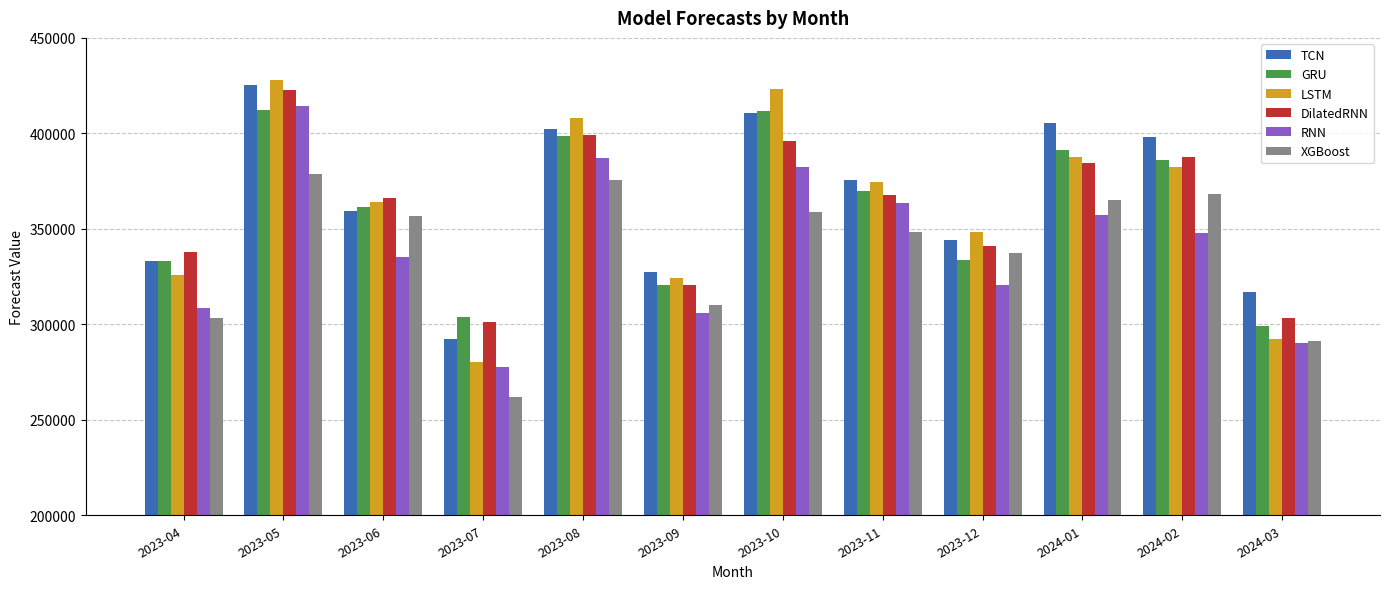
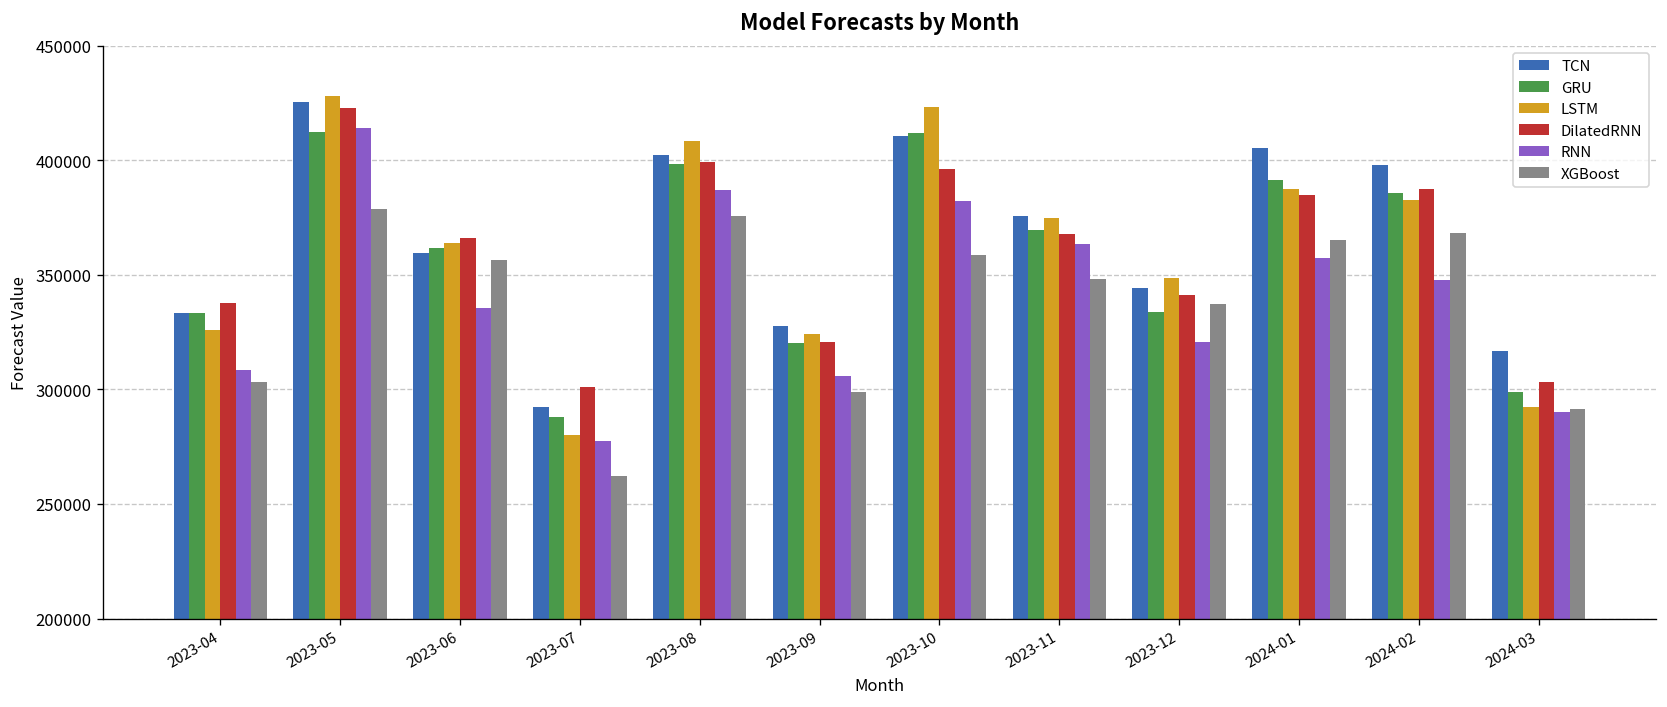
GRU, 2023-07: 304000 -> 288000
XGBoost, 2023-09: 310000 -> 299000
